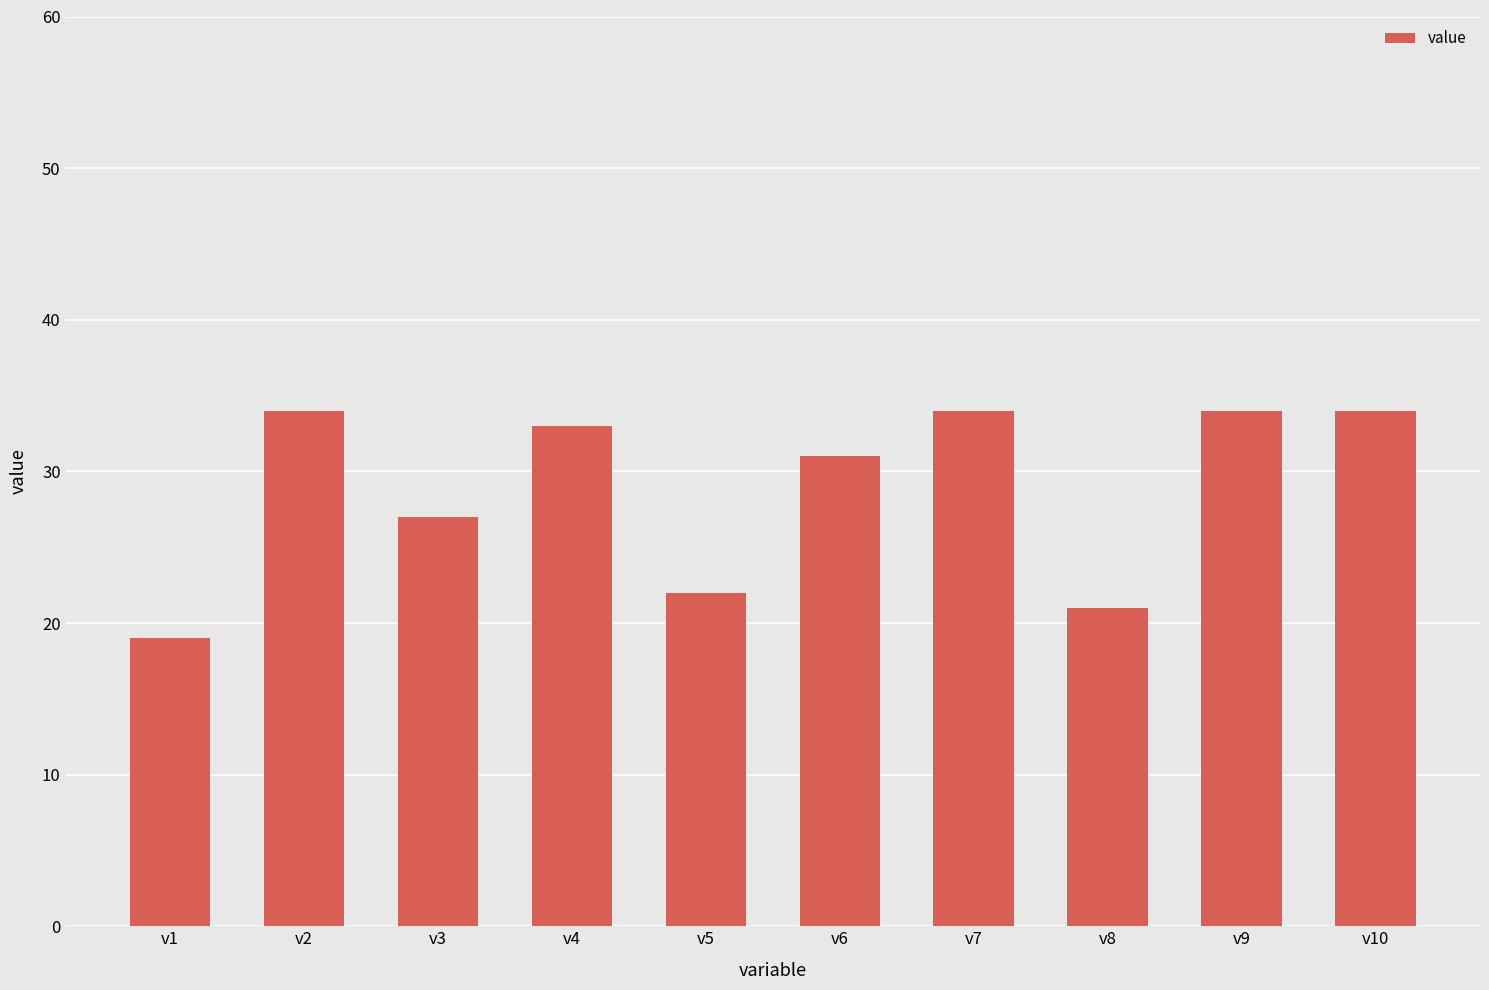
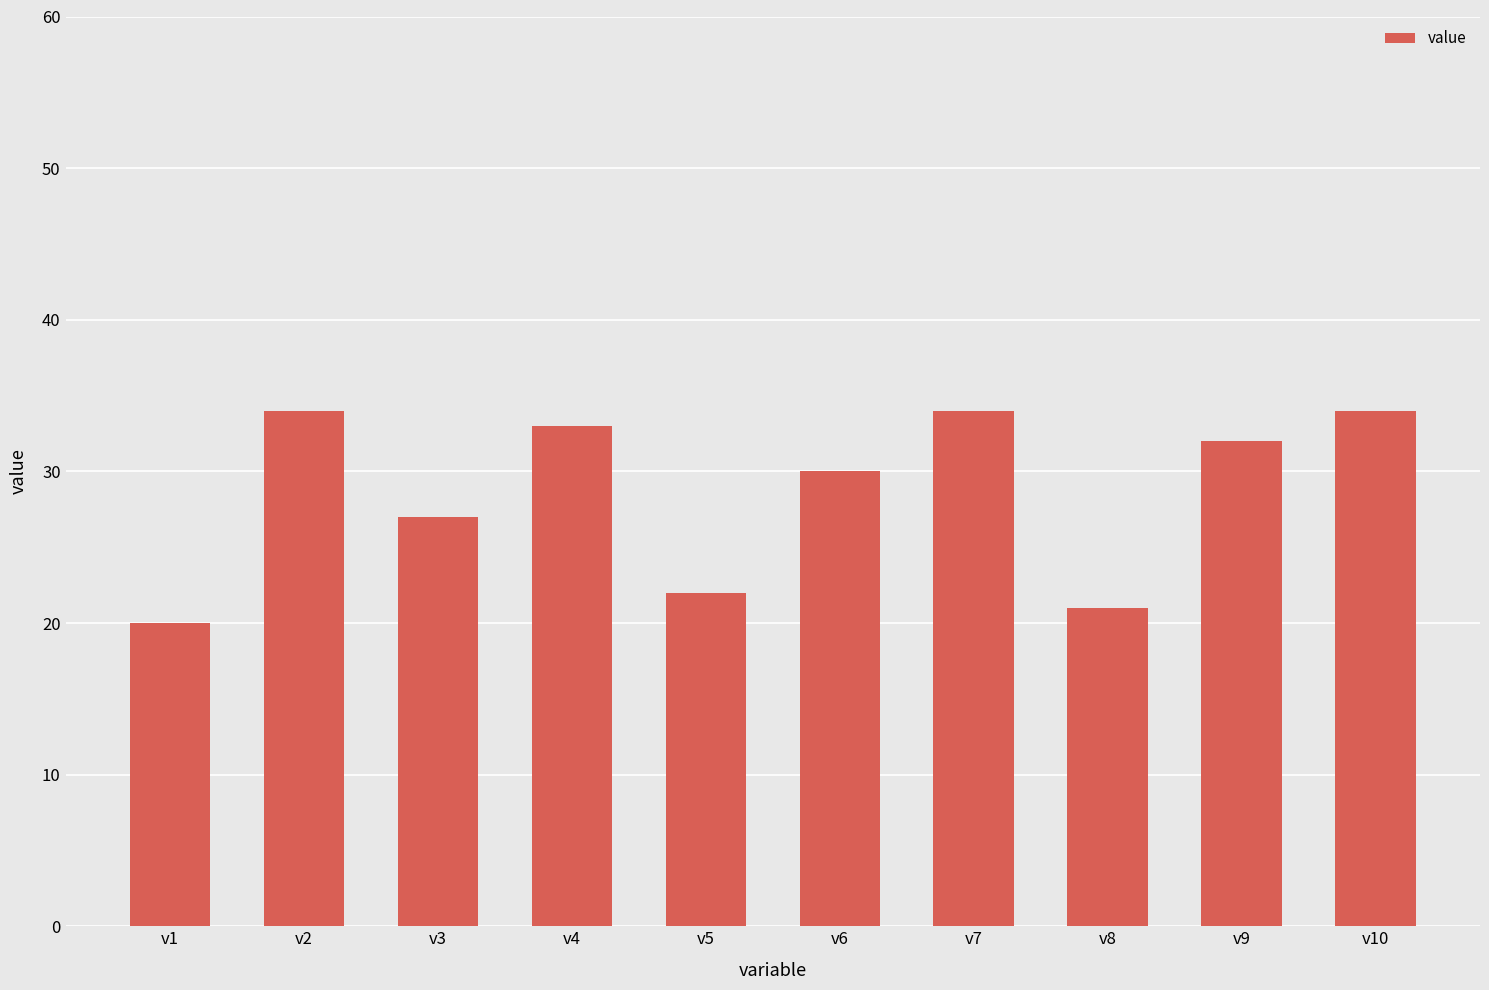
v1: 19 -> 20
v6: 31 -> 30
v9: 34 -> 32
